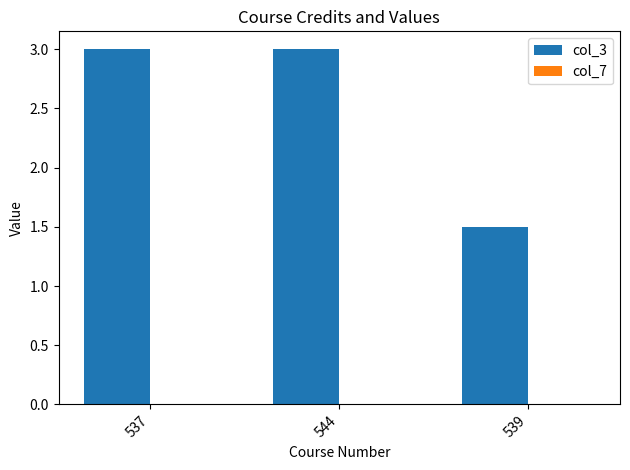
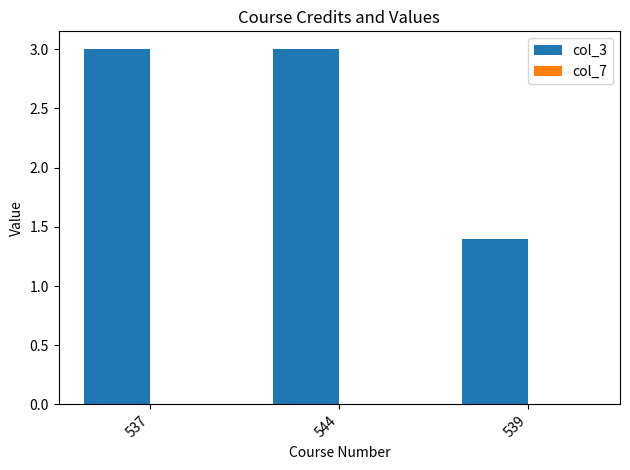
col_3, 539: 1.5 -> 1.4
